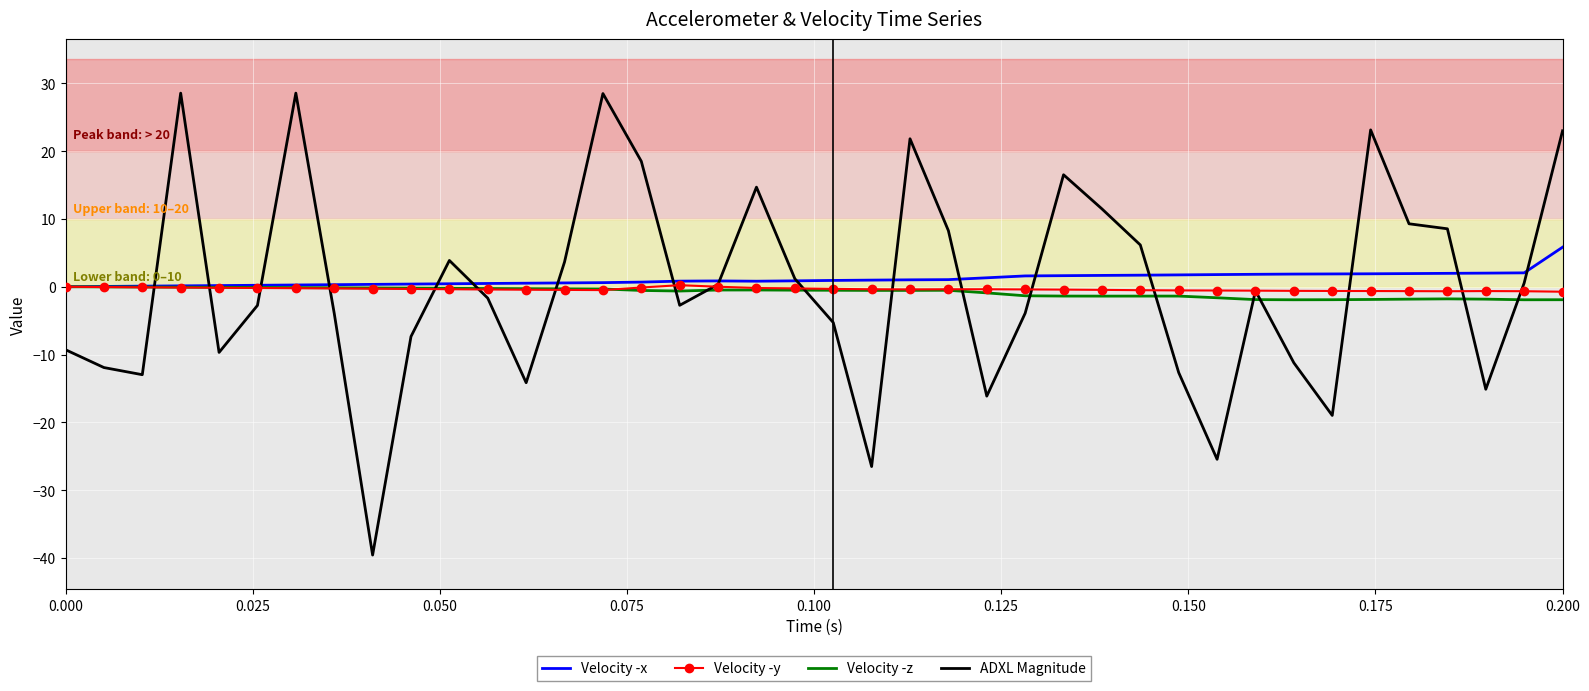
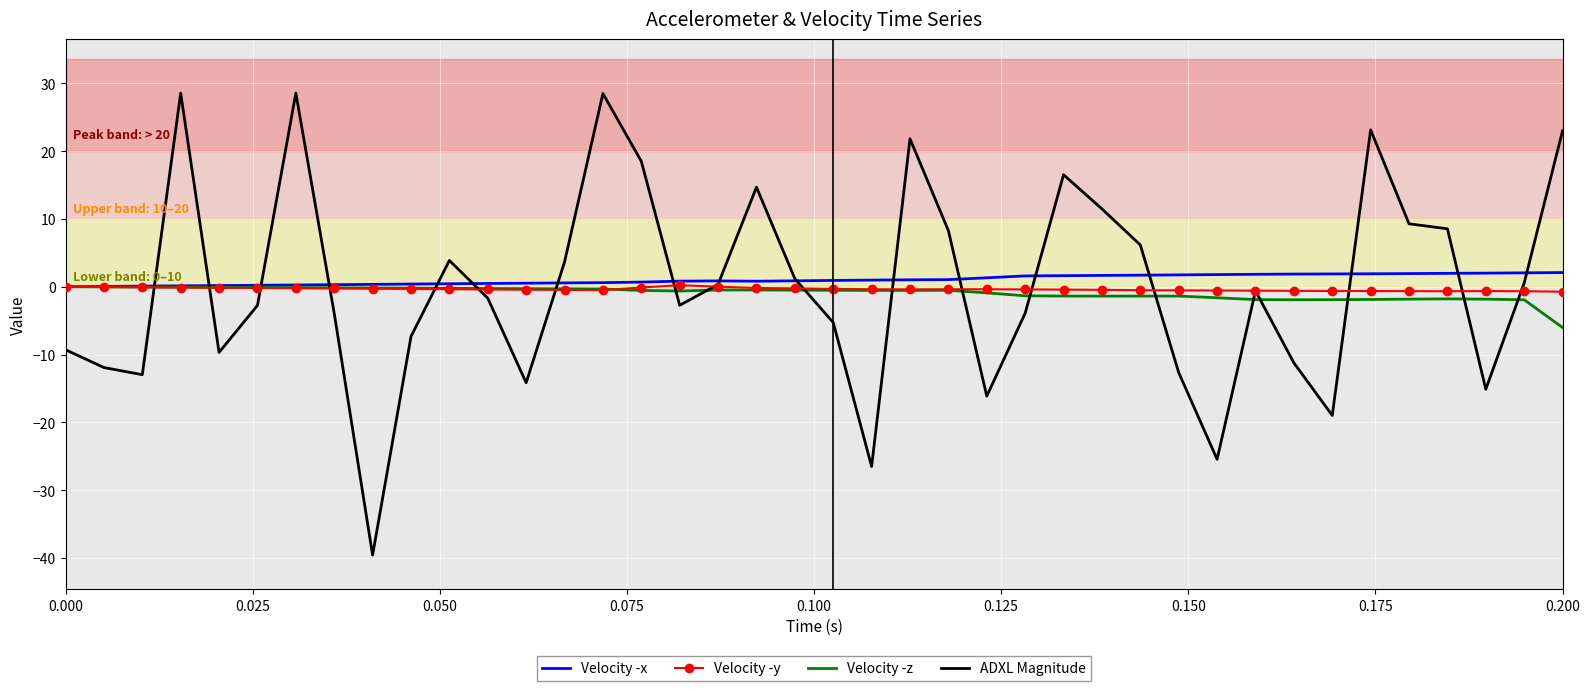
Velocity -x, 0.200: 6 -> 2
Velocity -z, 0.200: -2 -> -6
